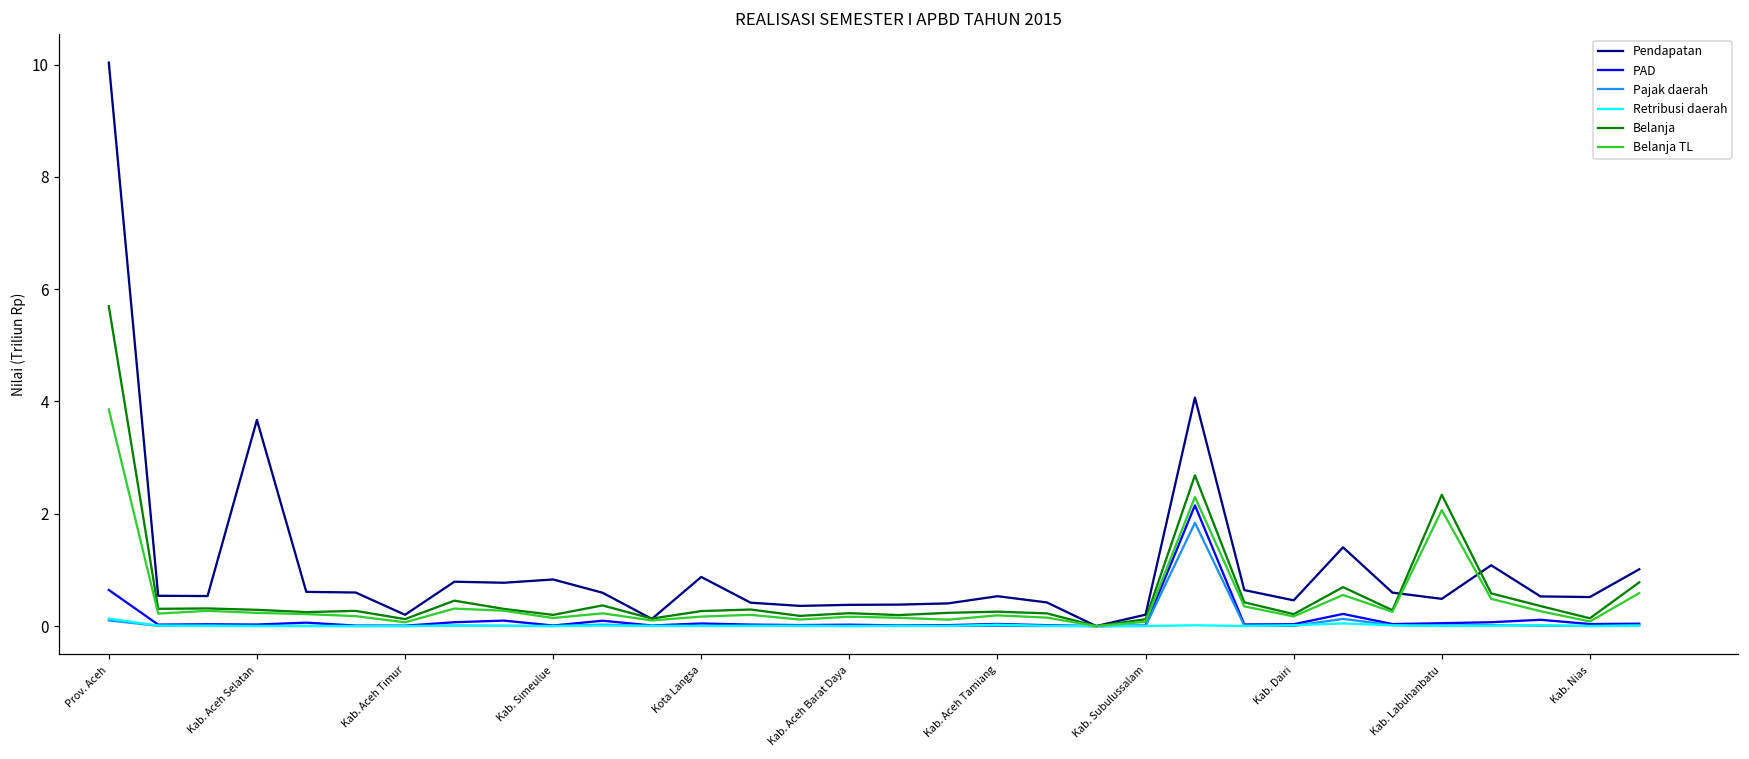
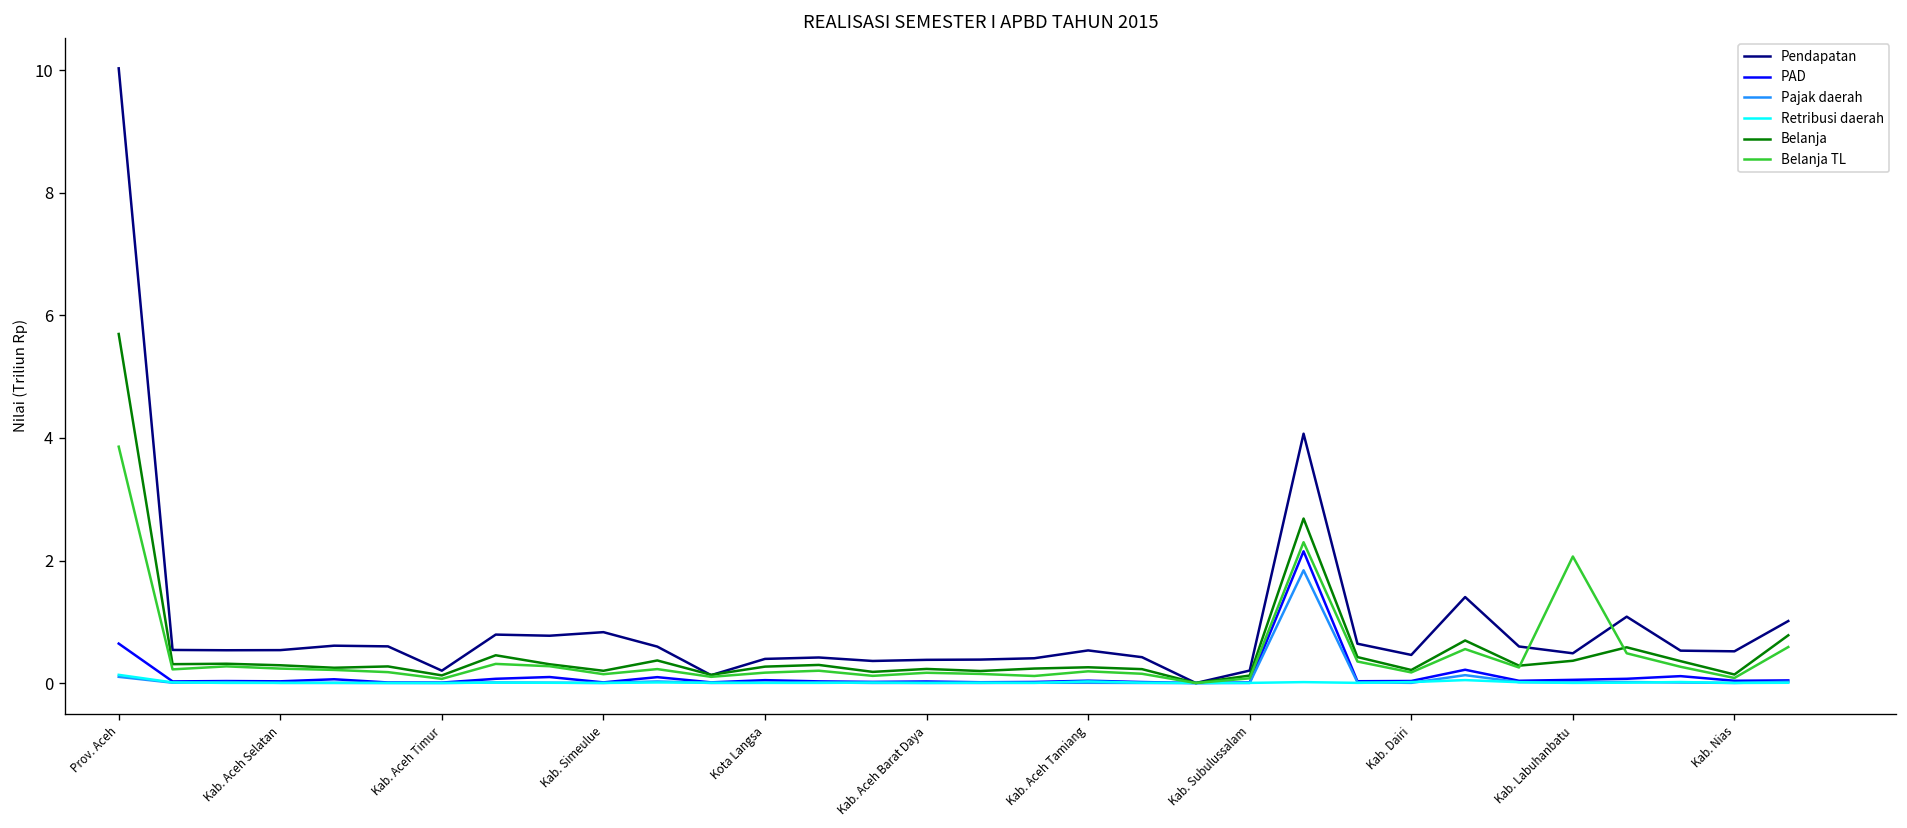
Pendapatan, Kab. Aceh Selatan: 3.7 -> 0.5
Pendapatan, Kota Langsa: 0.9 -> 0.4
Belanja, Kab. Labuhanbatu: 2.3 -> 0.4
